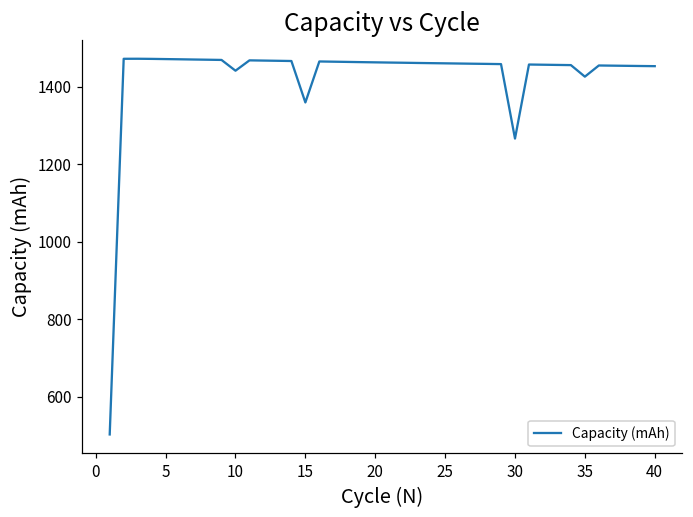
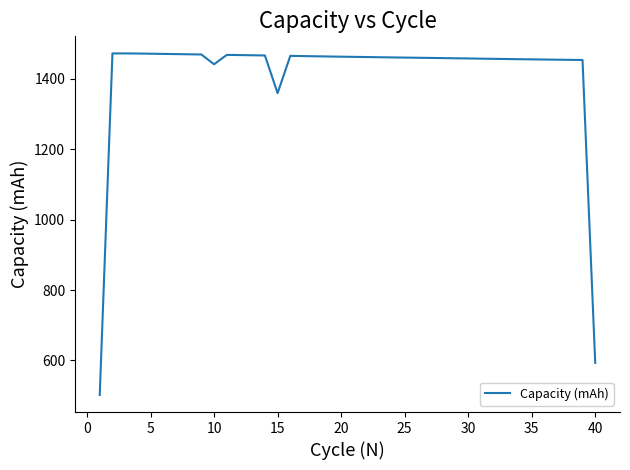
30: 1270 -> 1460
35: 1430 -> 1460
40: 1450 -> 590
